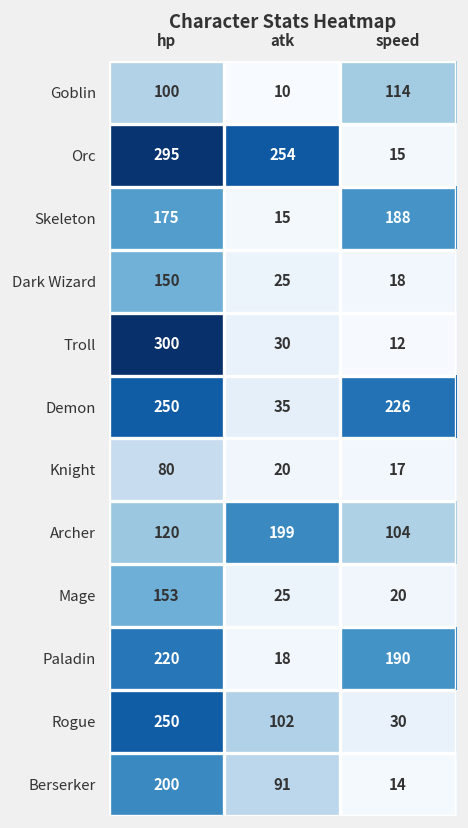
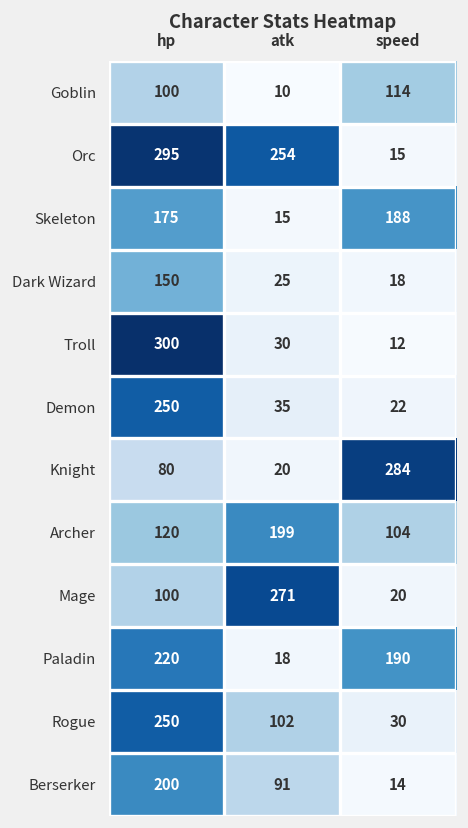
Demon, speed: 226 -> 22
Knight, speed: 17 -> 284
Mage, hp: 153 -> 100
Mage, atk: 25 -> 271
